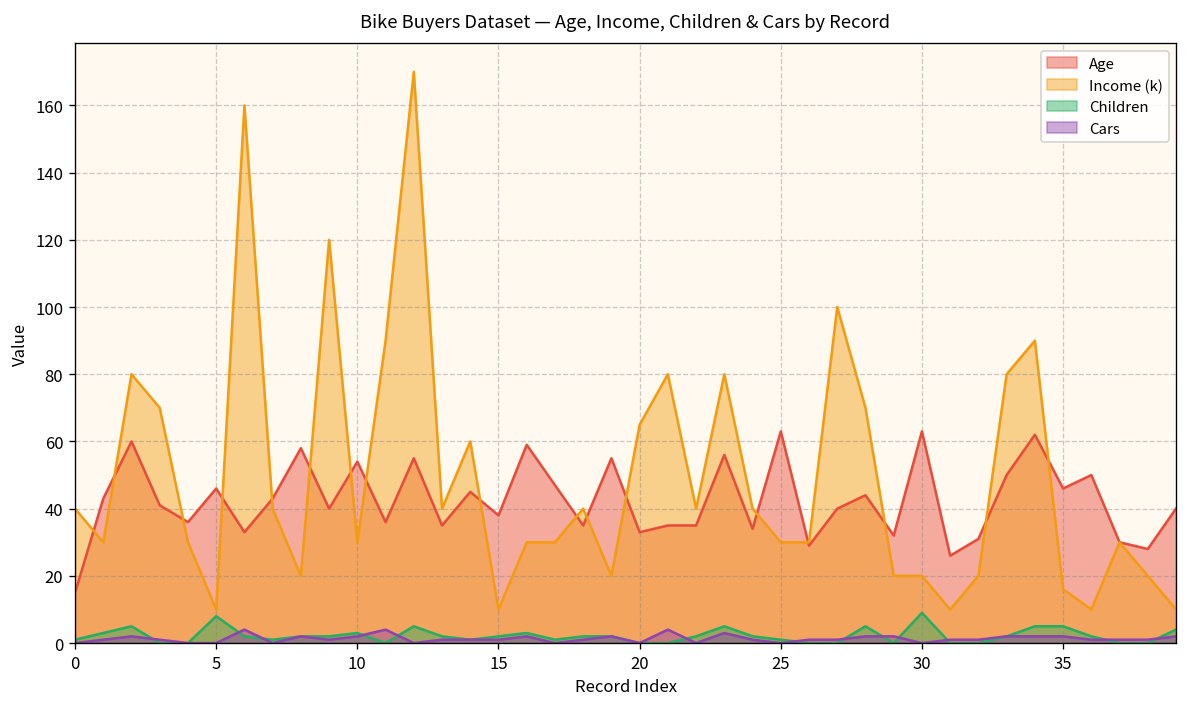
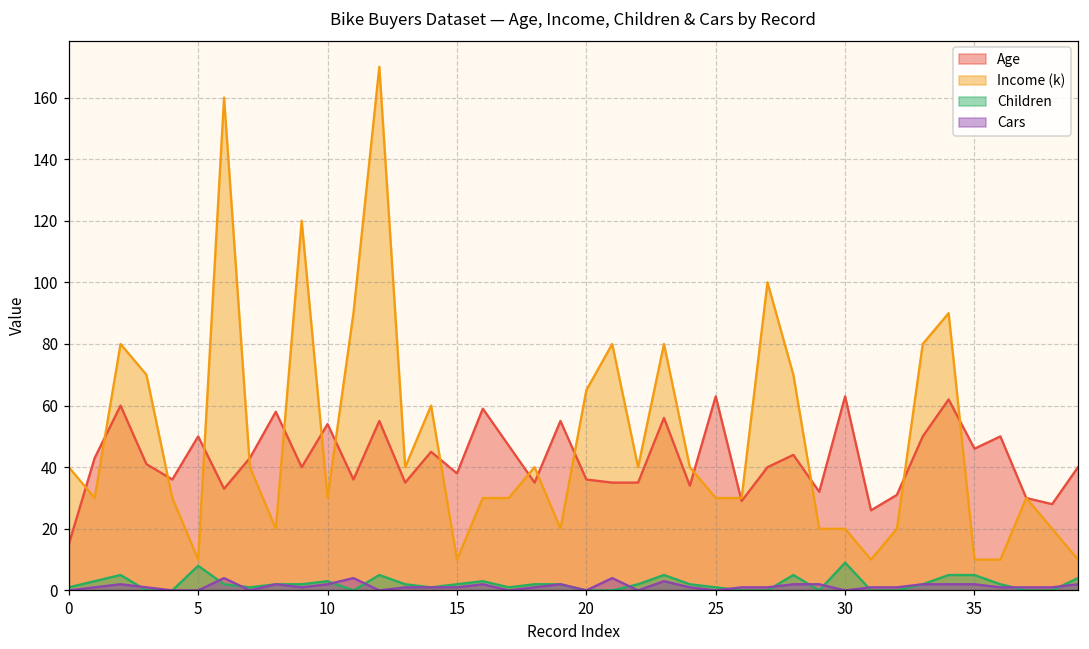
Age, 5: 46 -> 50
Age, 20: 33 -> 36
Income (k), 35: 16 -> 10
